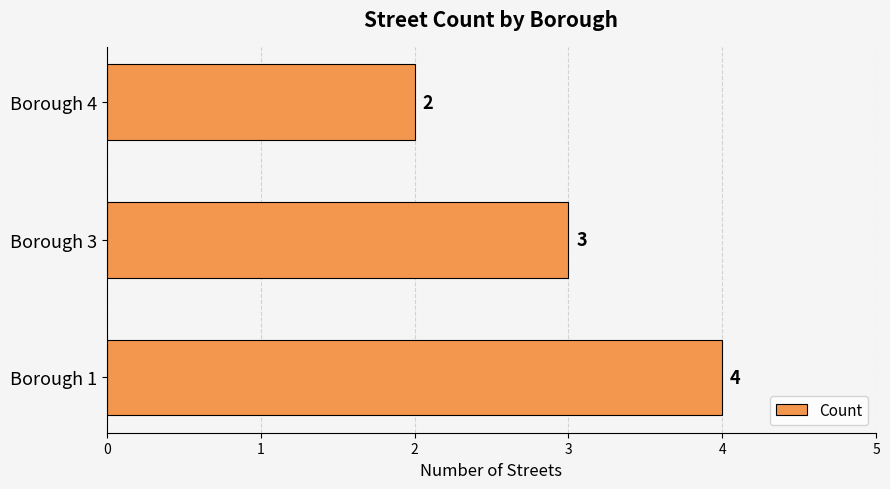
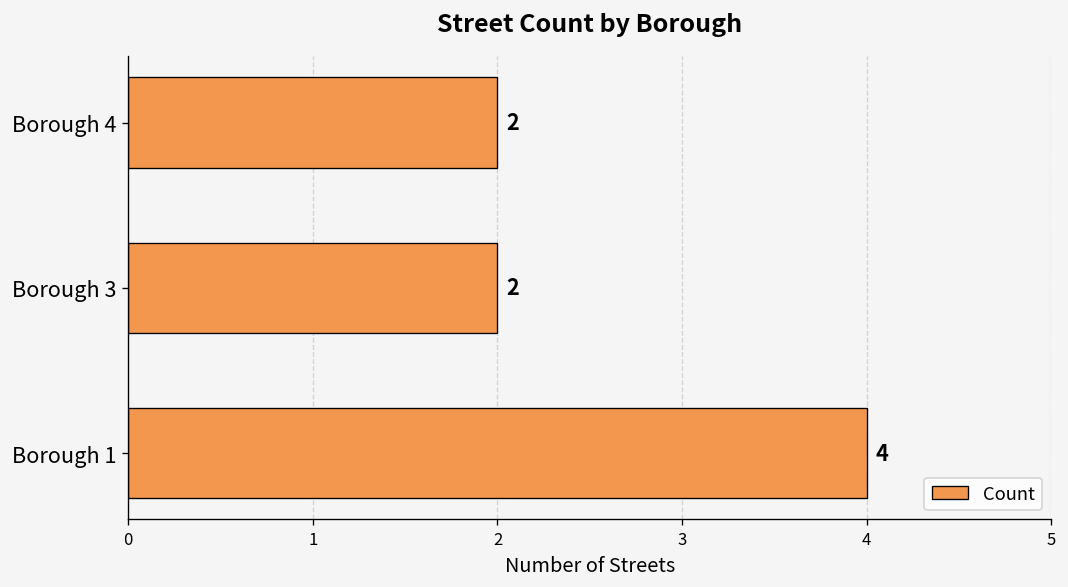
Borough 3: 3 -> 2
